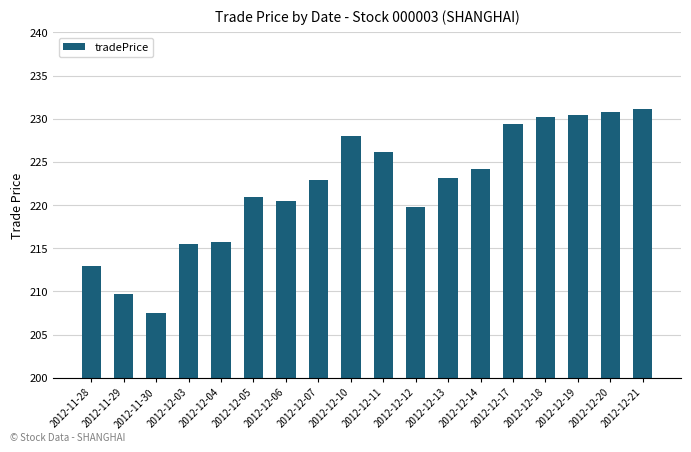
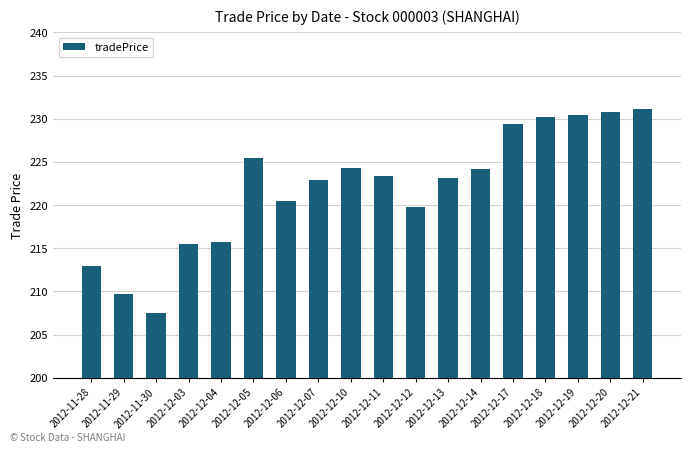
2012-12-05: 221 -> 225
2012-12-10: 228 -> 224
2012-12-11: 226 -> 223
